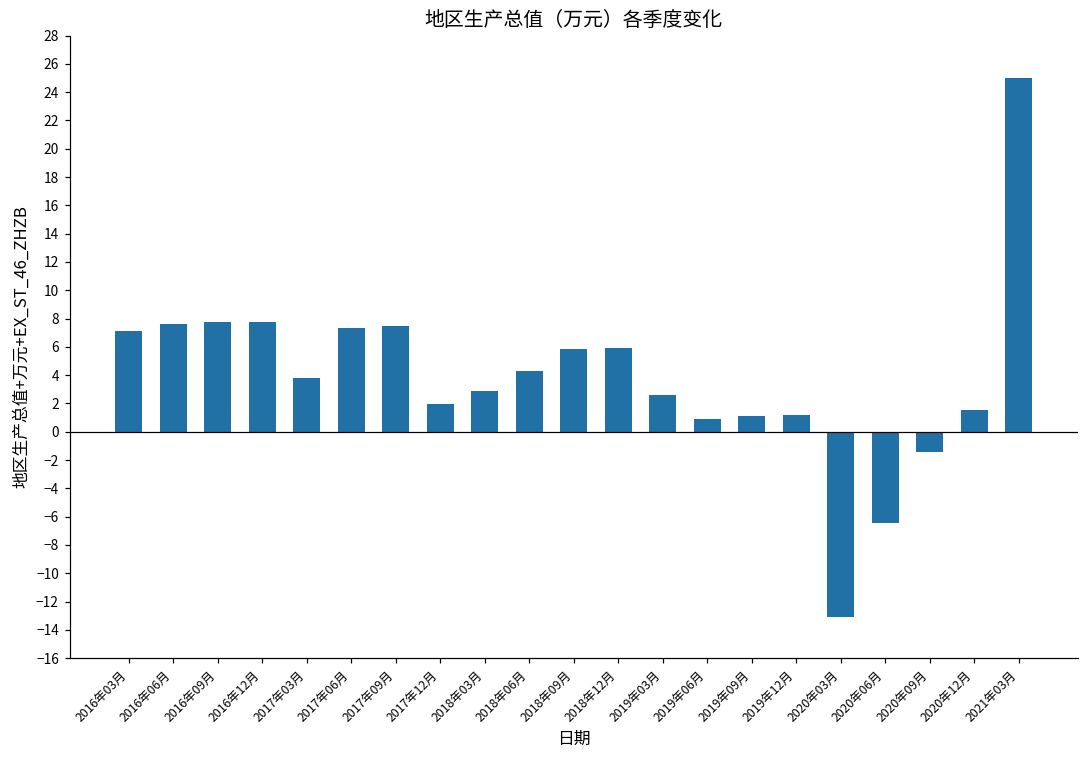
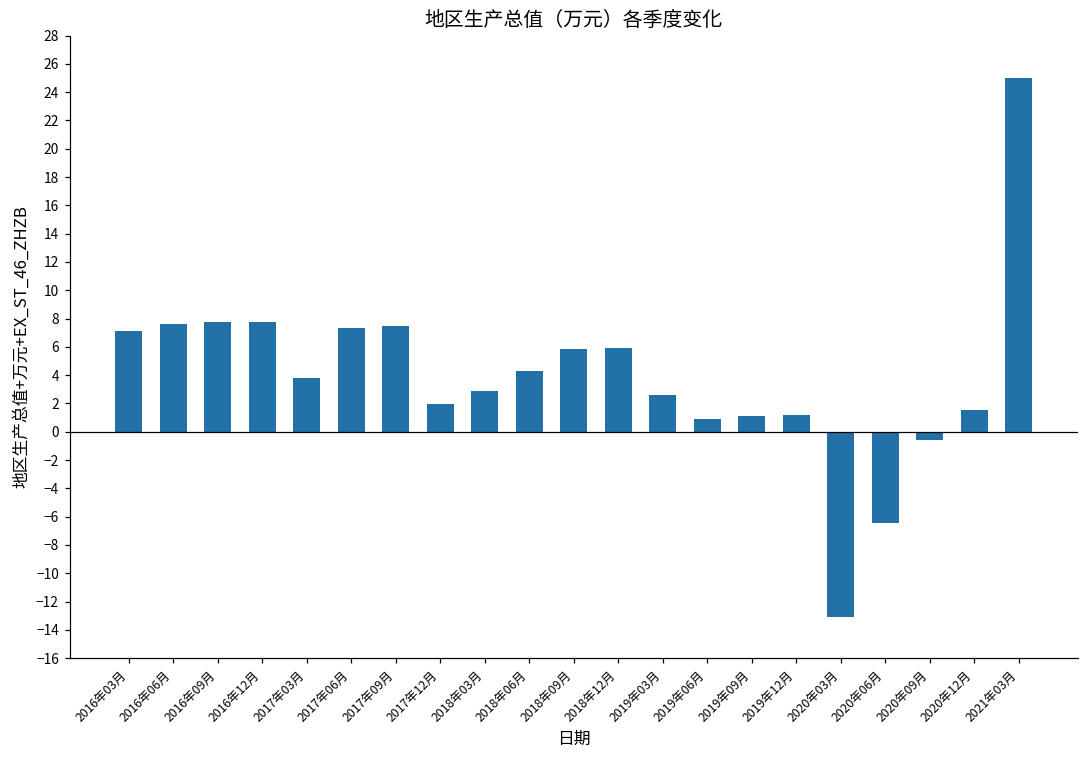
2020年09月: -1.4 -> -0.6
